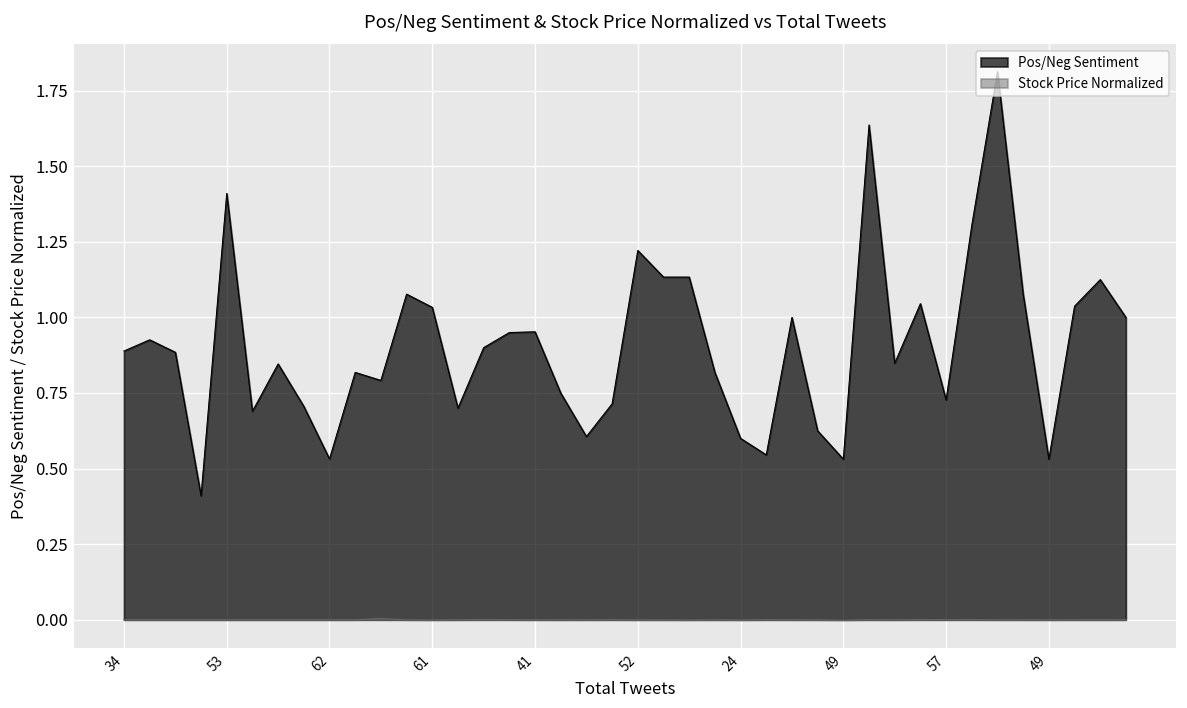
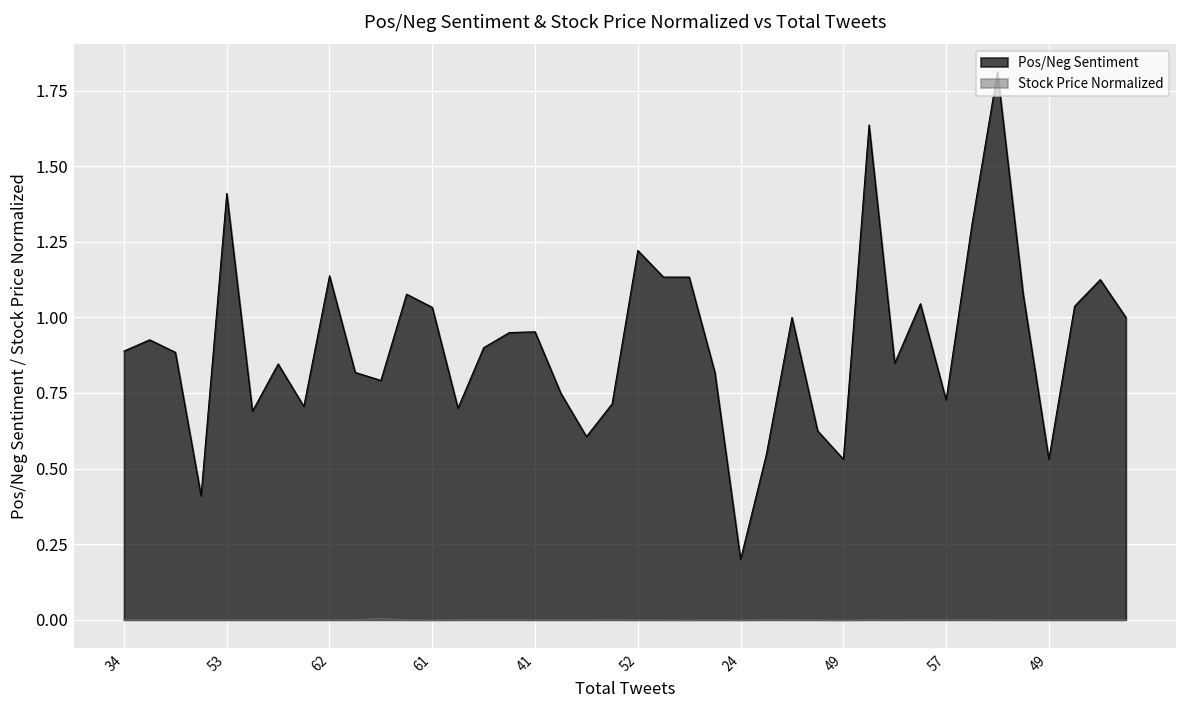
Pos/Neg Sentiment, 62: 0.53 -> 1.14
Pos/Neg Sentiment, 24: 0.6 -> 0.2
